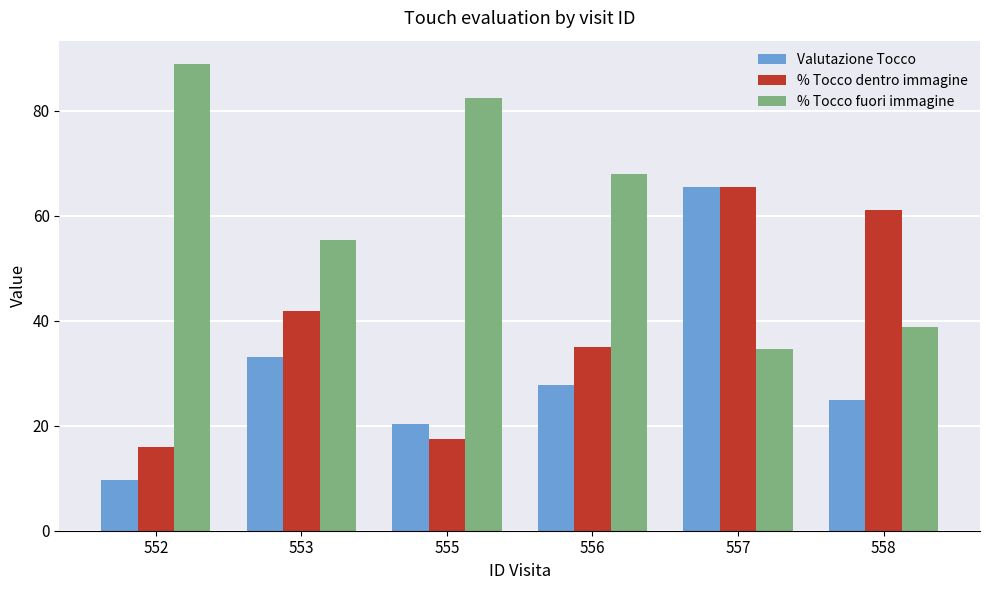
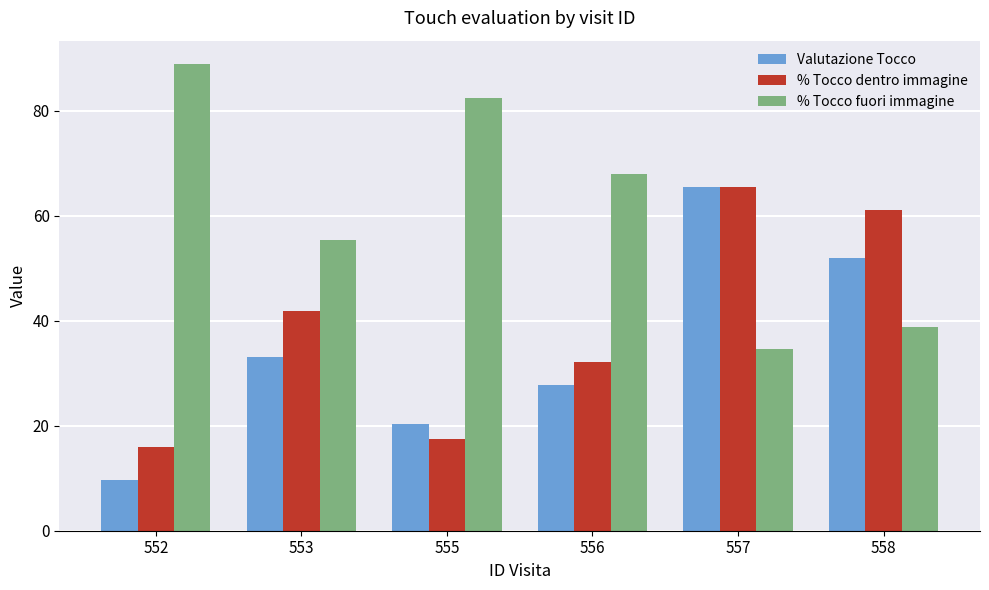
% Tocco dentro immagine, 556: 35 -> 32
Valutazione Tocco, 558: 25 -> 52
